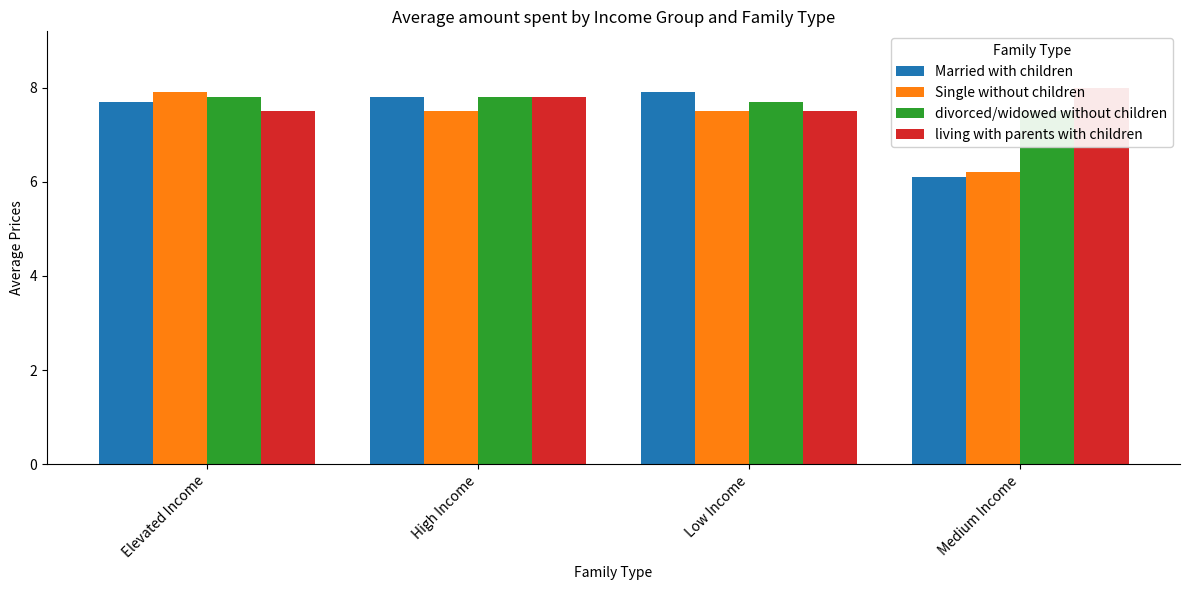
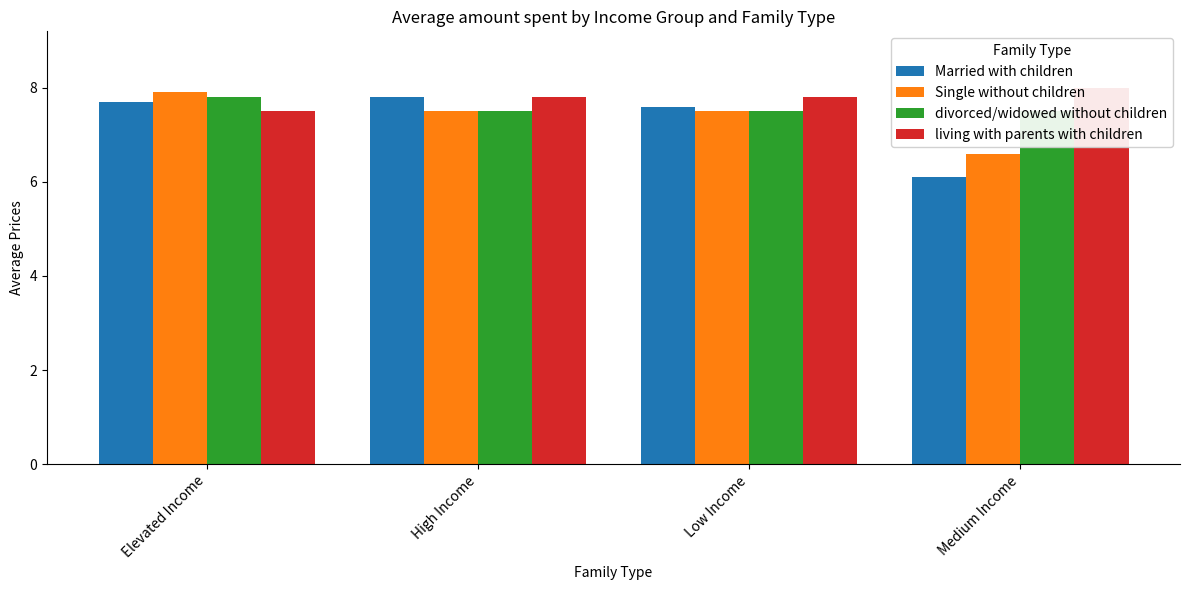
divorced/widowed without children, High Income: 7.8 -> 7.5
Married with children, Low Income: 7.9 -> 7.6
divorced/widowed without children, Low Income: 7.7 -> 7.5
living with parents with children, Low Income: 7.5 -> 7.8
Single without children, Medium Income: 6.2 -> 6.6
